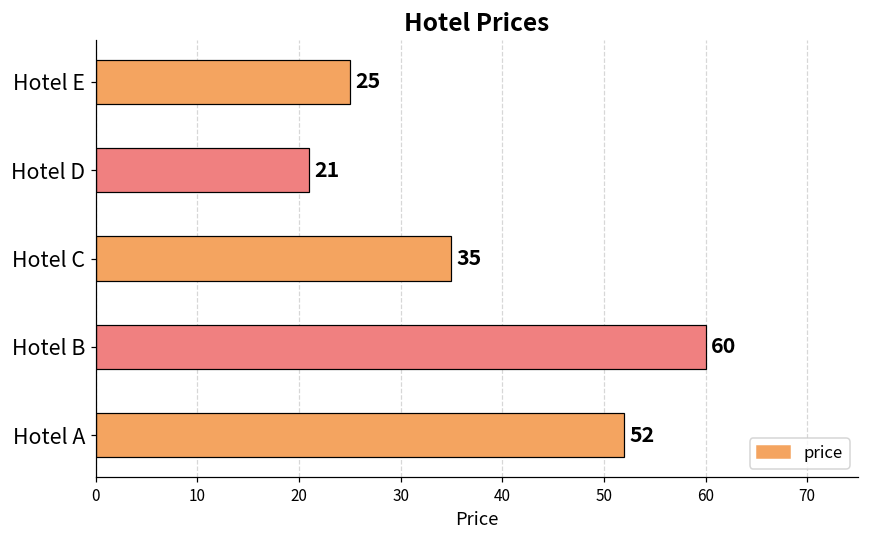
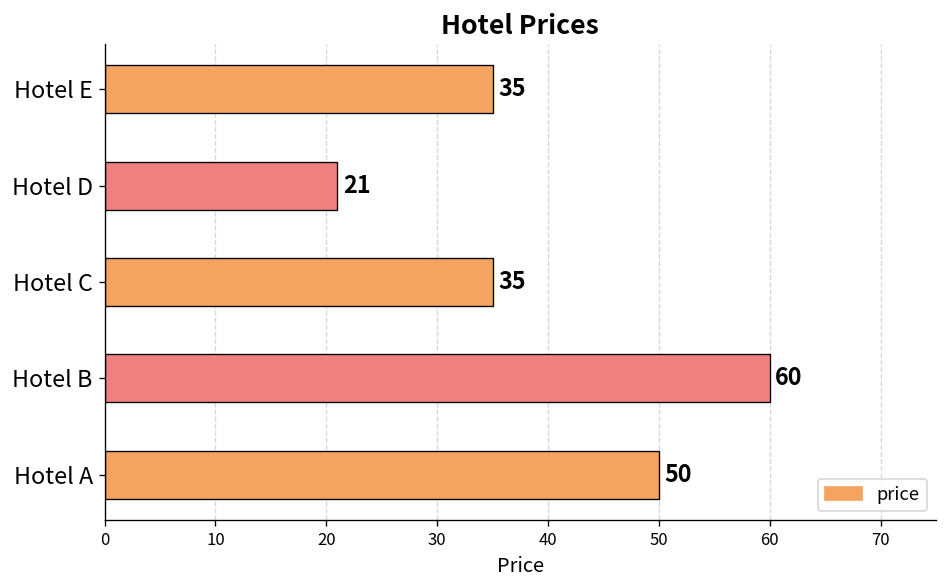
Hotel E: 25 -> 35
Hotel A: 52 -> 50
